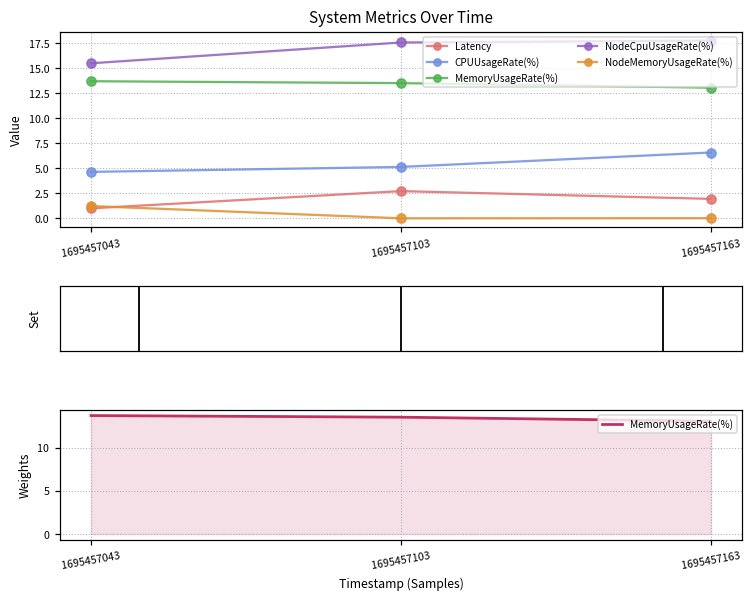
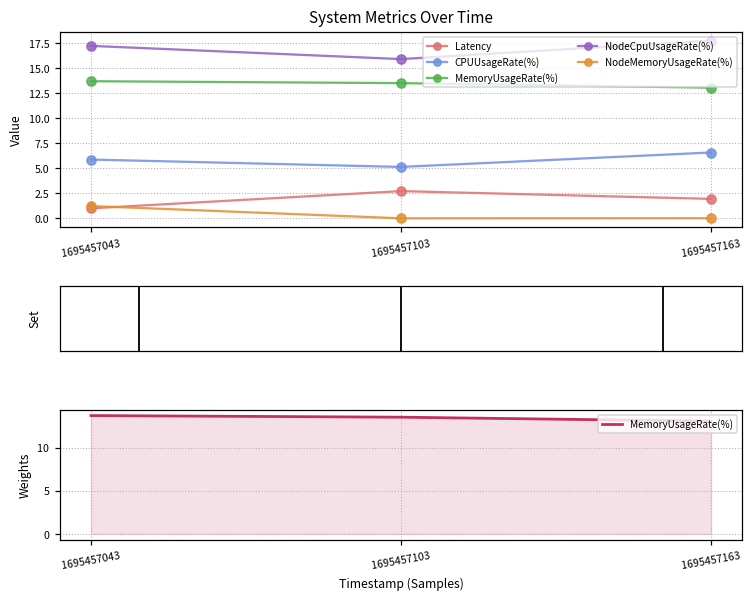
System Metrics Over Time, CPUUsageRate(%), 1695457043: 5 -> 6
System Metrics Over Time, NodeCpuUsageRate(%), 1695457043: 16 -> 17
System Metrics Over Time, NodeCpuUsageRate(%), 1695457103: 18 -> 16
